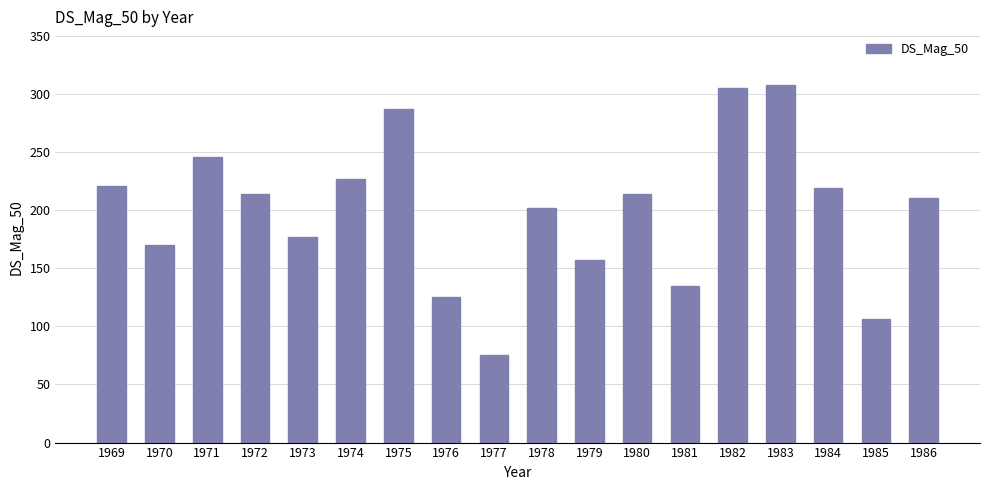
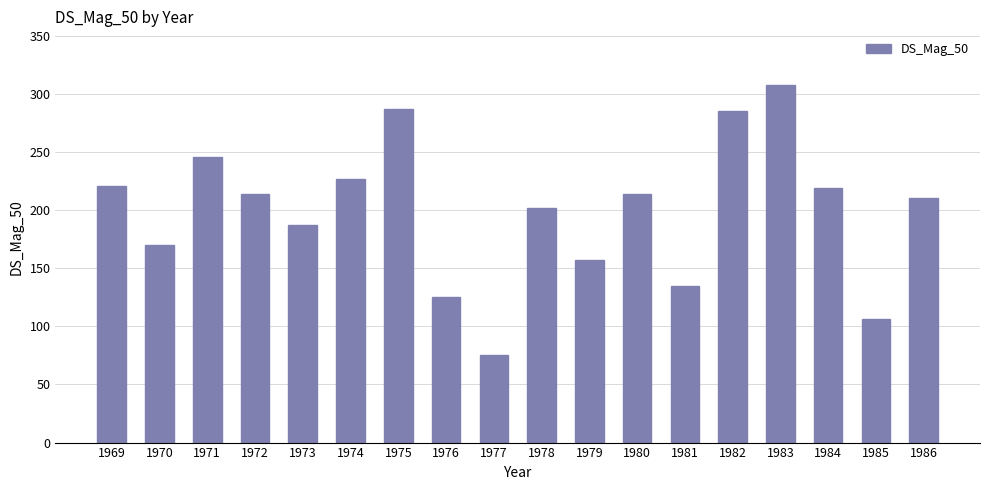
1973: 177 -> 187
1982: 305 -> 285
